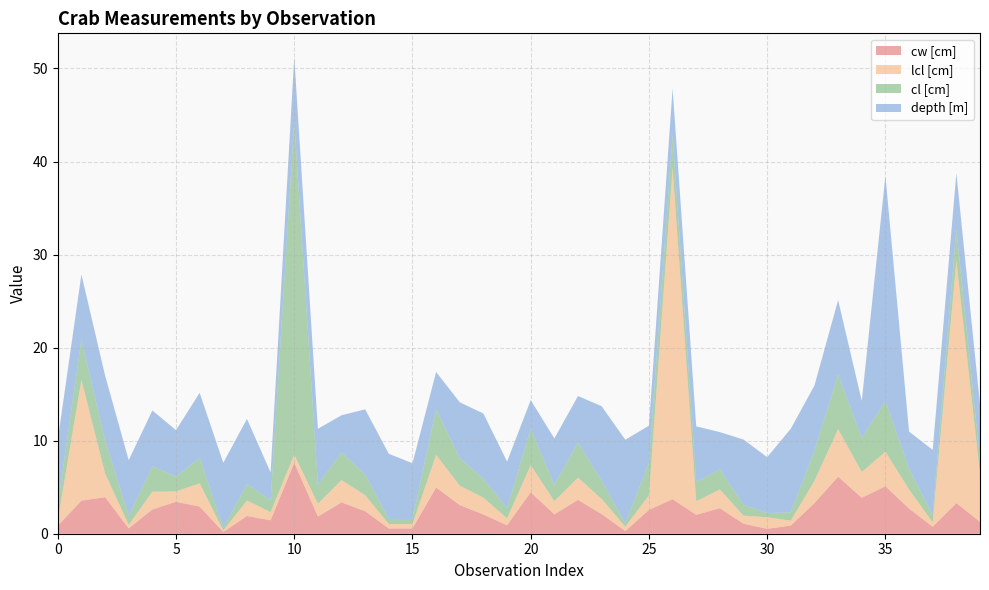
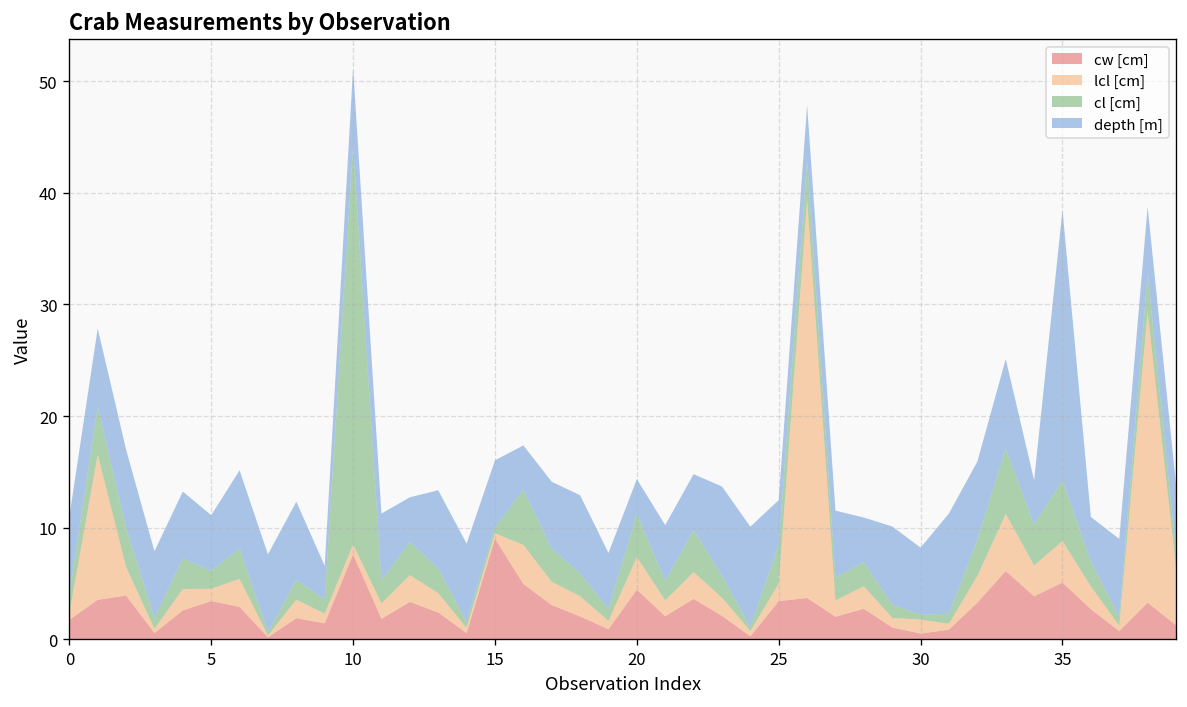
cw [cm], 0: 1 -> 2
cw [cm], 15: 1 -> 9
cw [cm], 25: 2.6 -> 3.4
